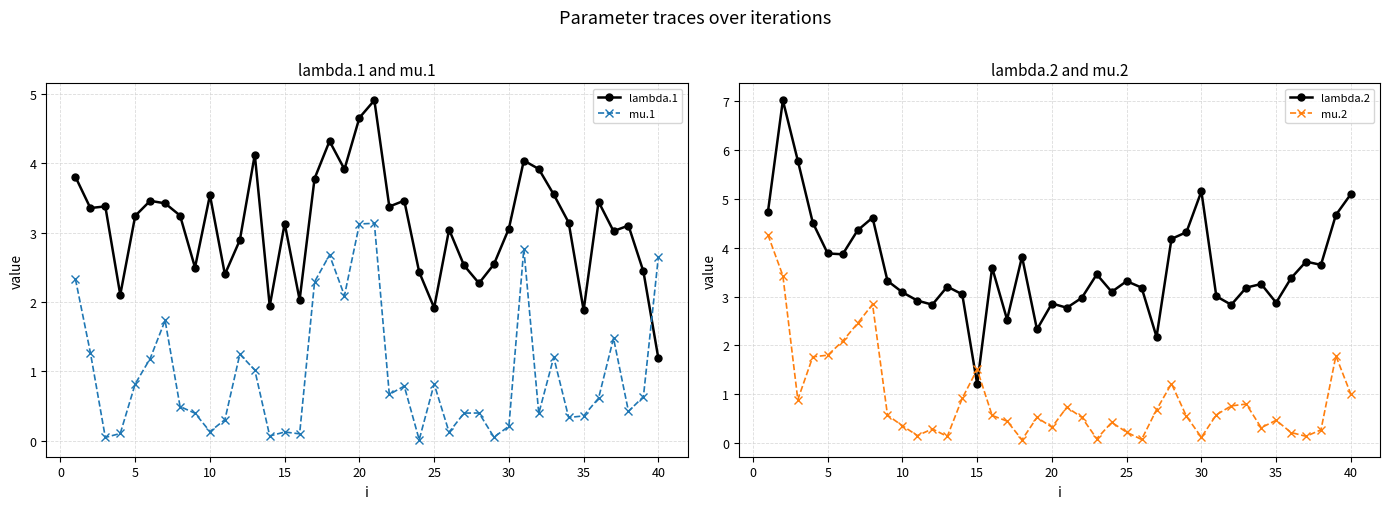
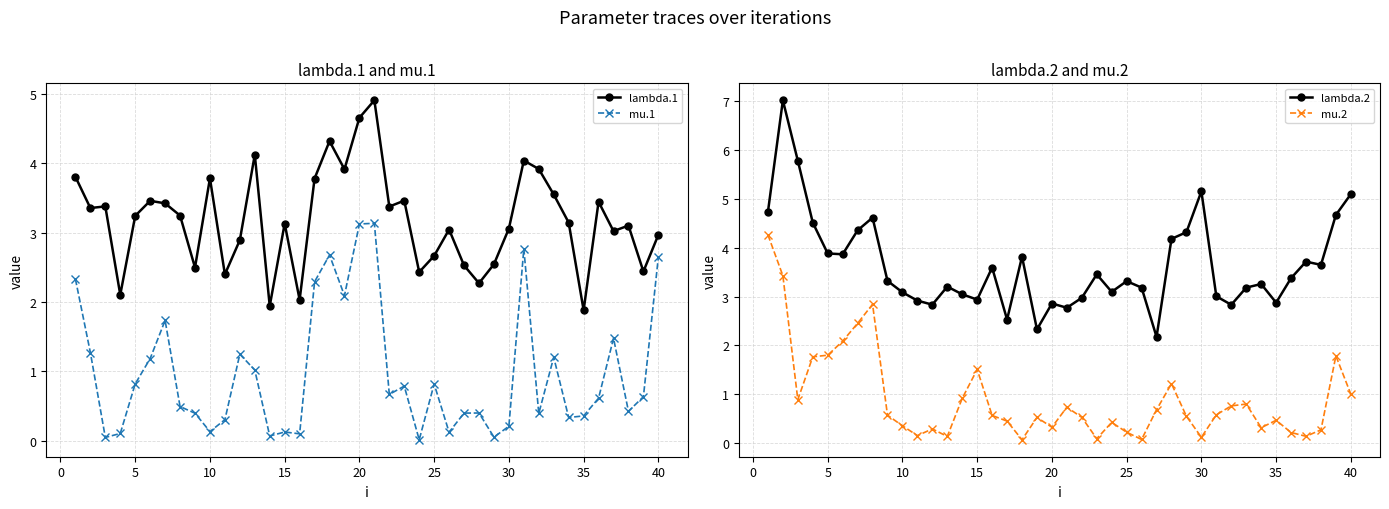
lambda.1 and mu.1, lambda.1, 10: 3.5 -> 3.8
lambda.1 and mu.1, lambda.1, 25: 1.9 -> 2.7
lambda.1 and mu.1, lambda.1, 40: 1.2 -> 3.0
lambda.2 and mu.2, lambda.2, 15: 1.2 -> 2.9
